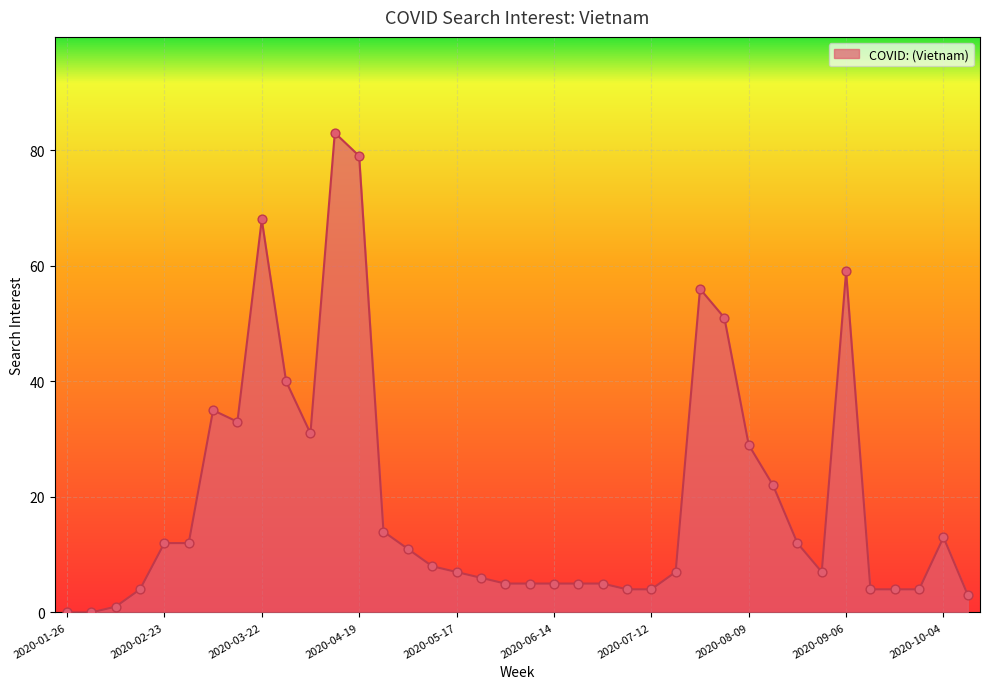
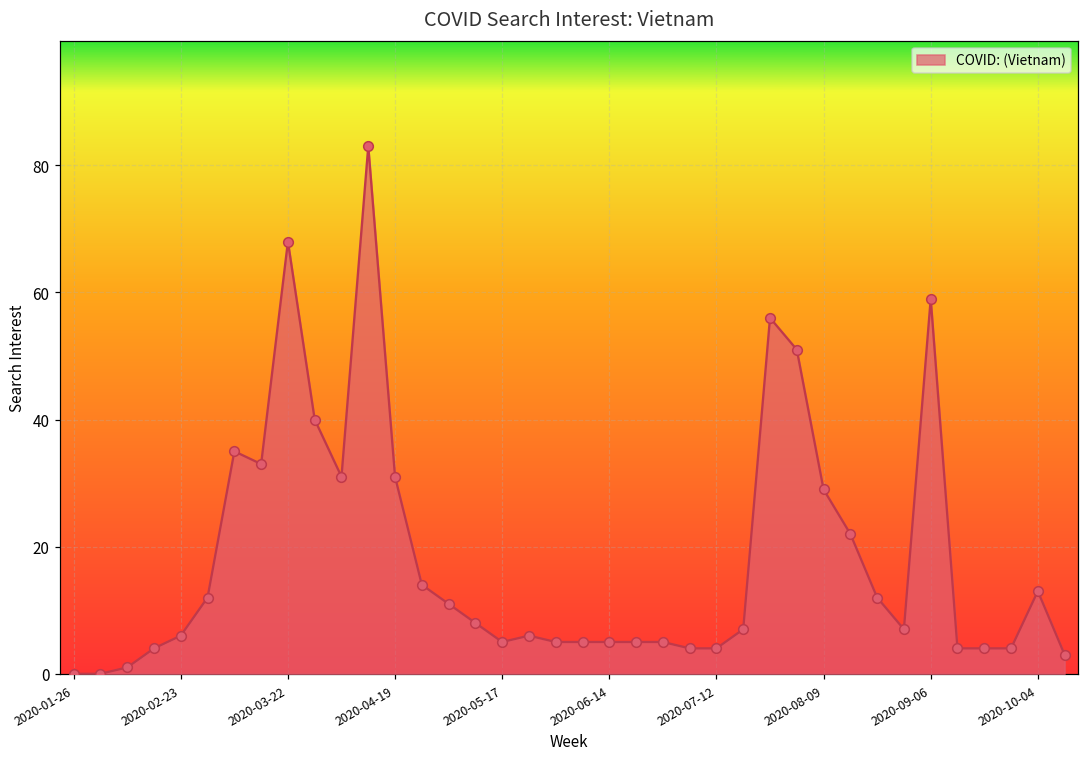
2020-02-23: 12 -> 6
2020-04-19: 79 -> 31
2020-05-17: 7 -> 5
